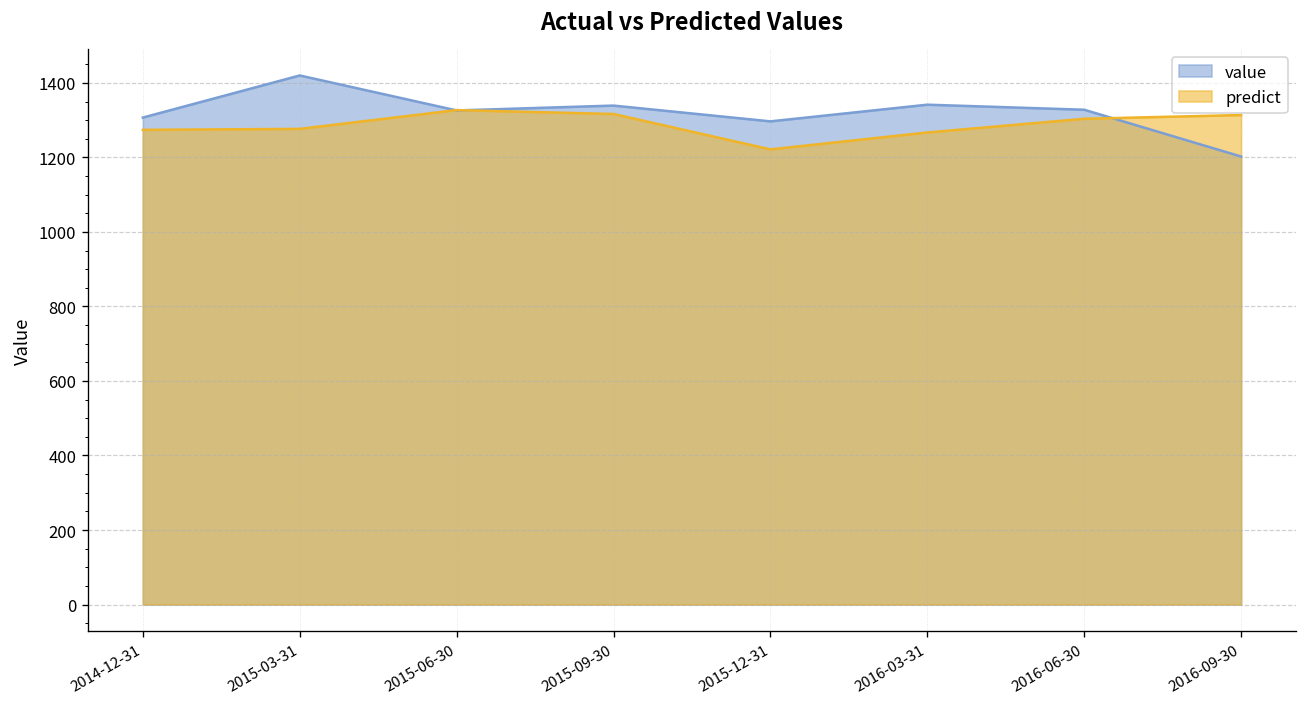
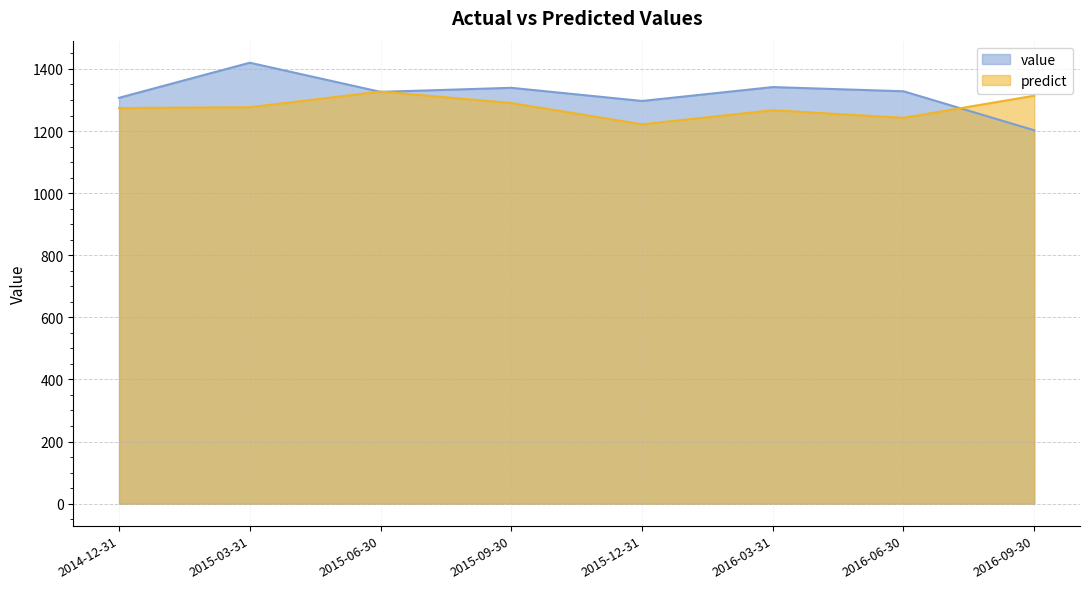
predict, 2015-09-30: 1320 -> 1290
predict, 2016-06-30: 1300 -> 1240
